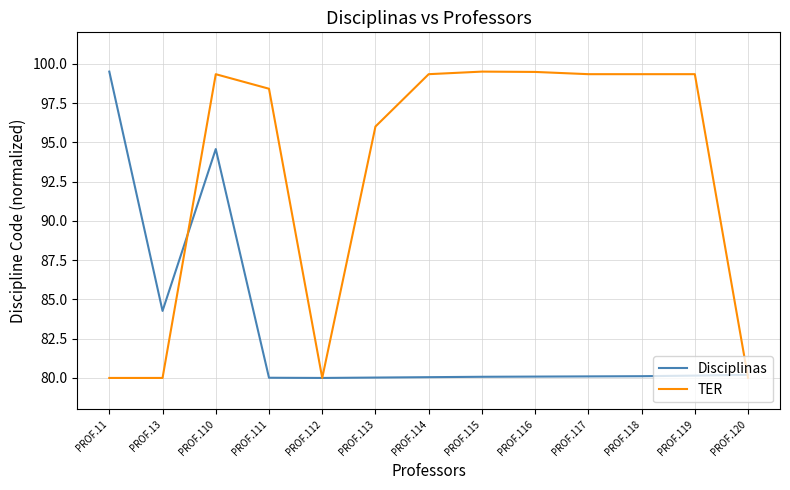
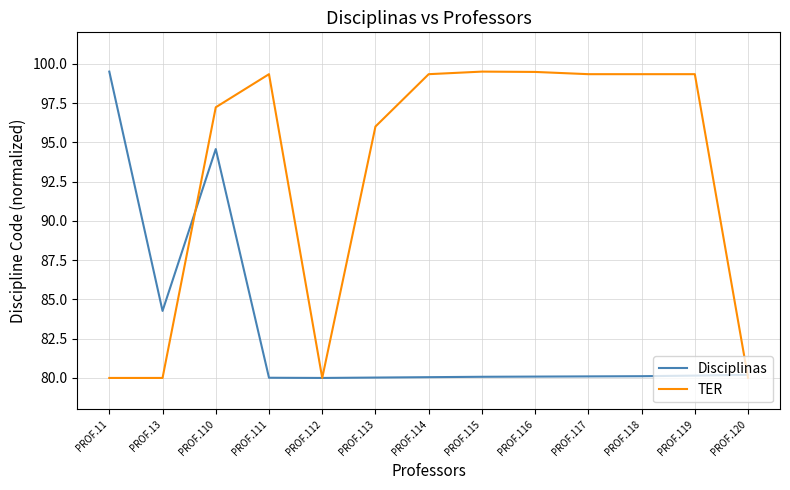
TER, PROF.110: 99.3 -> 97.2
TER, PROF.111: 98.4 -> 99.3
